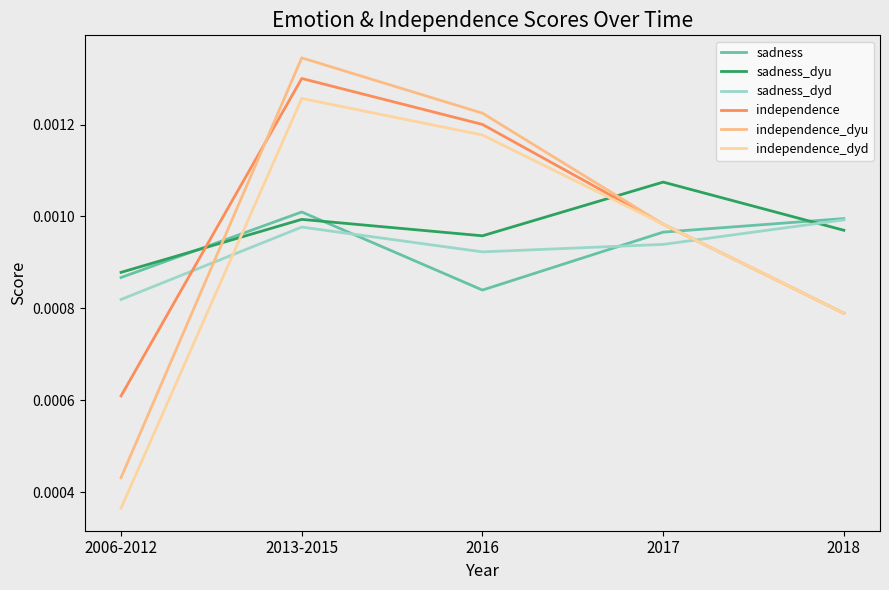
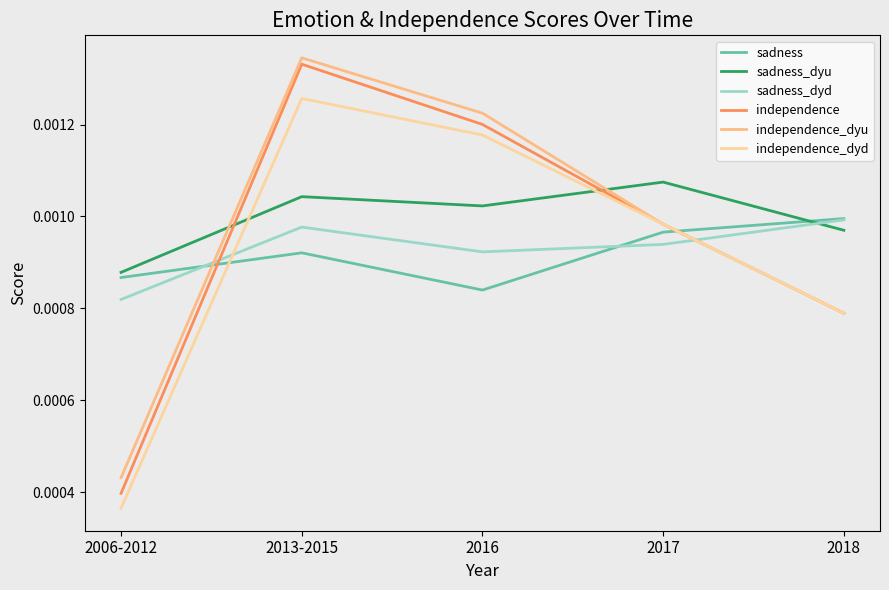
independence, 2006-2012: 0.00061 -> 0.00040
sadness, 2013-2015: 0.00101 -> 0.00092
sadness_dyu, 2013-2015: 0.00099 -> 0.00104
independence, 2013-2015: 0.00130 -> 0.00133
sadness_dyu, 2016: 0.00096 -> 0.00102
